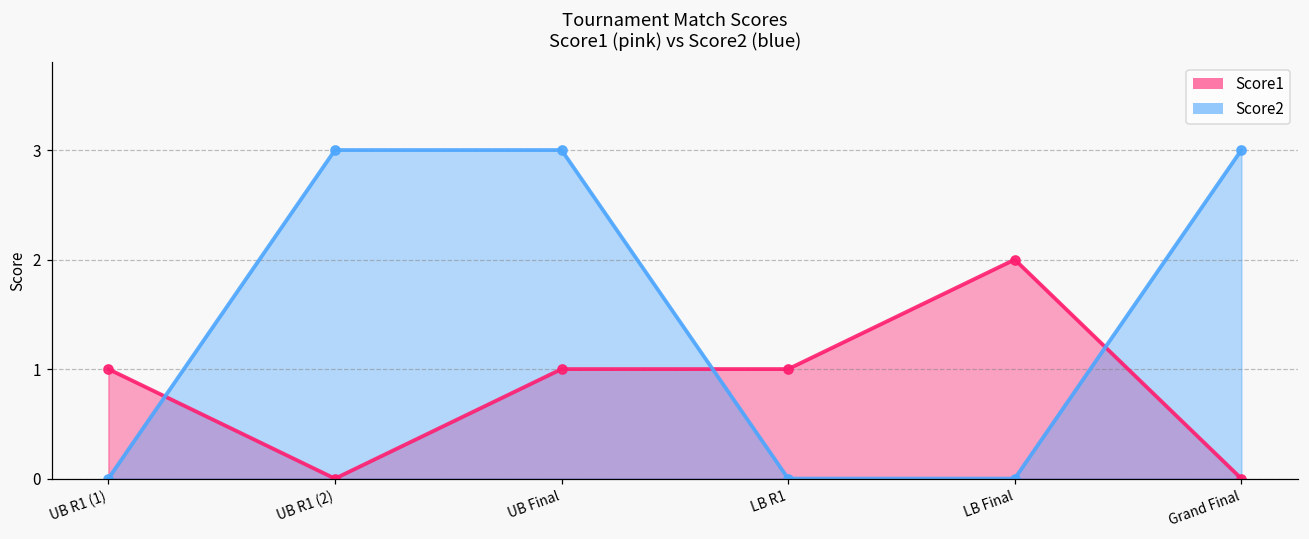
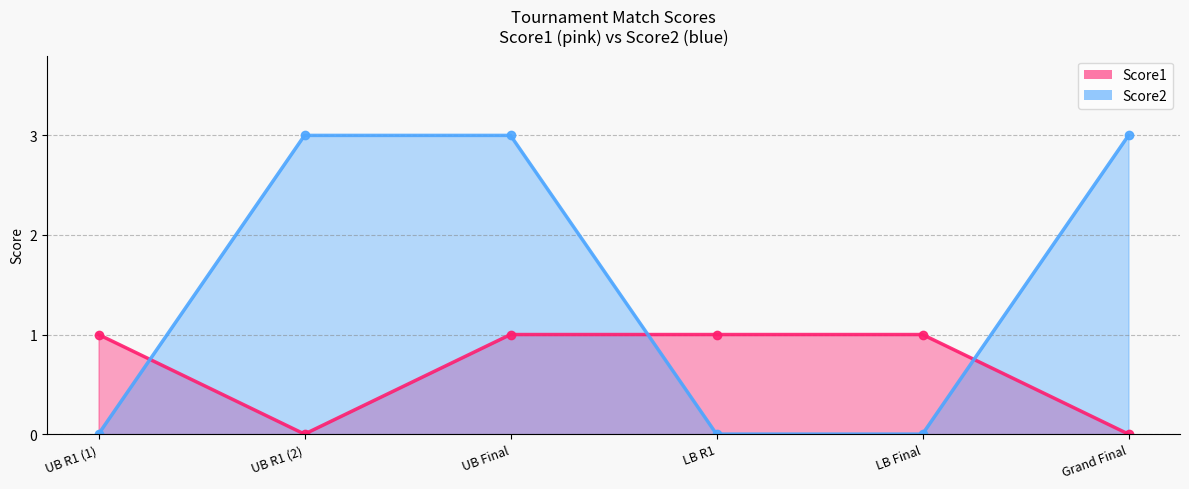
Score1, LB Final: 2 -> 1
